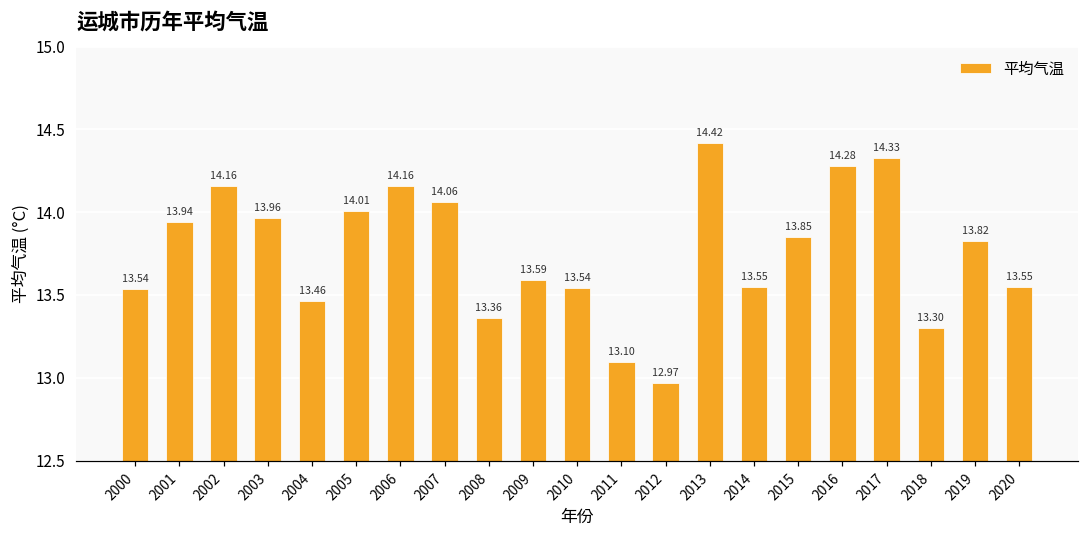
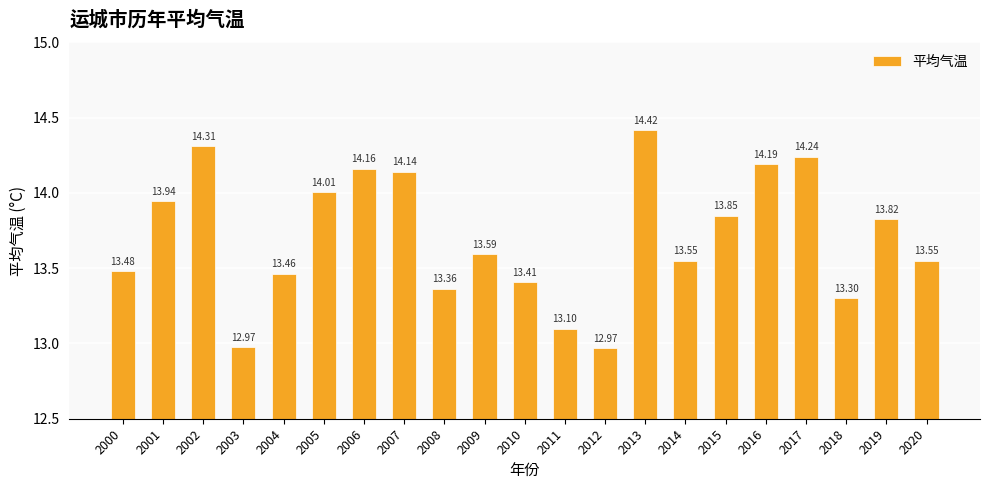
2000: 13.54 -> 13.48
2002: 14.16 -> 14.31
2003: 13.96 -> 12.97
2007: 14.06 -> 14.14
2010: 13.54 -> 13.41
2016: 14.28 -> 14.19
2017: 14.33 -> 14.24
